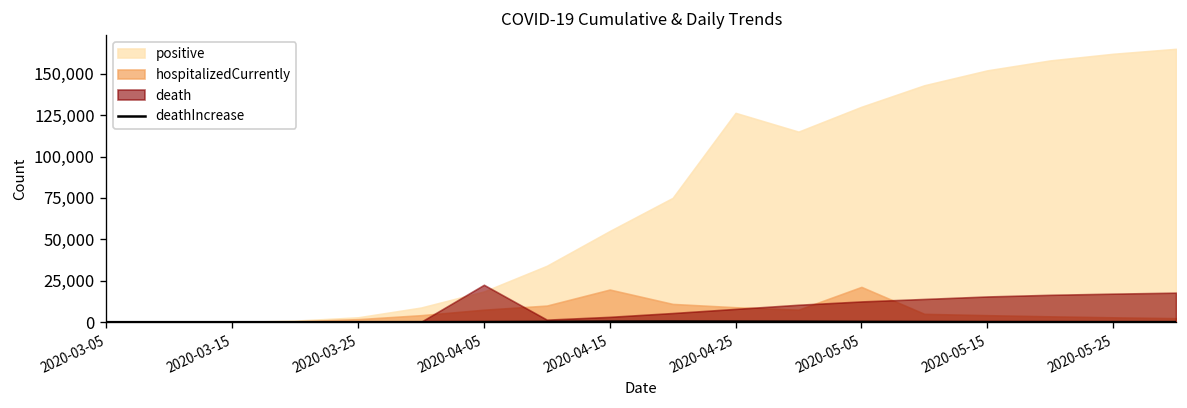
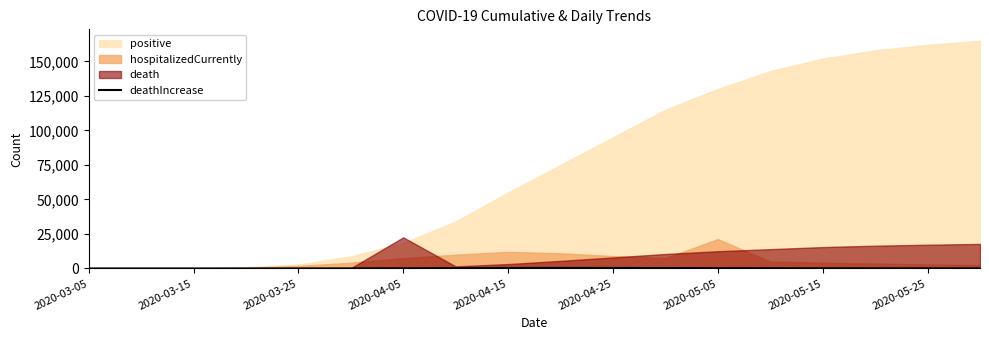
hospitalizedCurrently, 2020-04-15: 20,000 -> 12,000
positive, 2020-04-25: 126,000 -> 95,000
